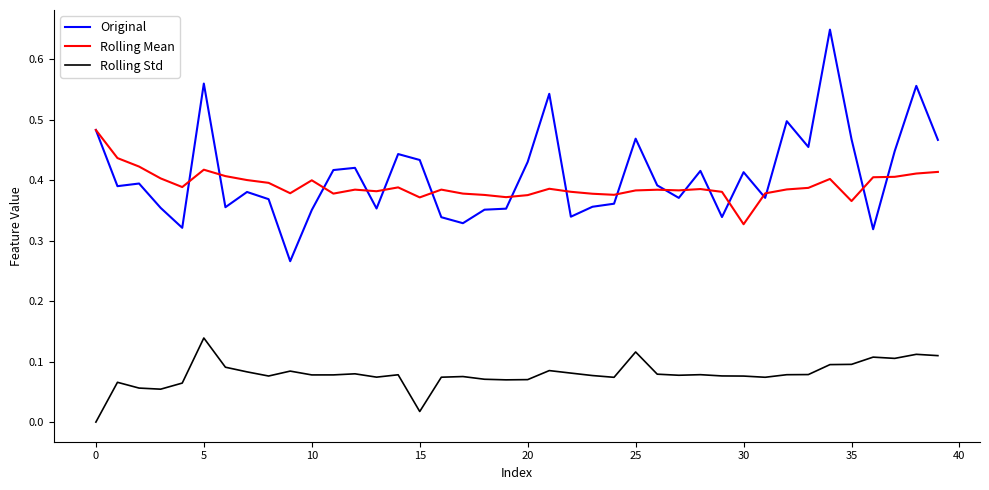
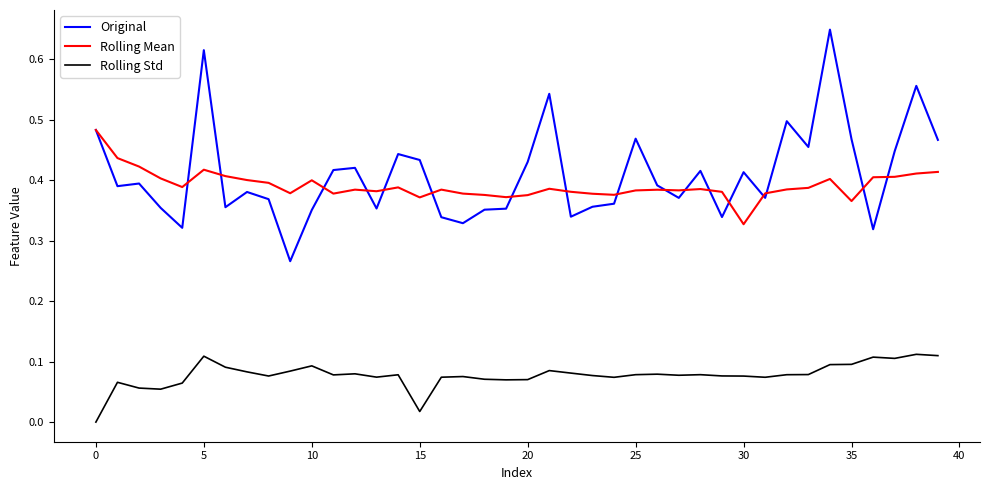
Original, 5: 0.56 -> 0.61
Rolling Std, 5: 0.14 -> 0.11
Rolling Std, 10: 0.08 -> 0.09
Rolling Std, 25: 0.12 -> 0.08
